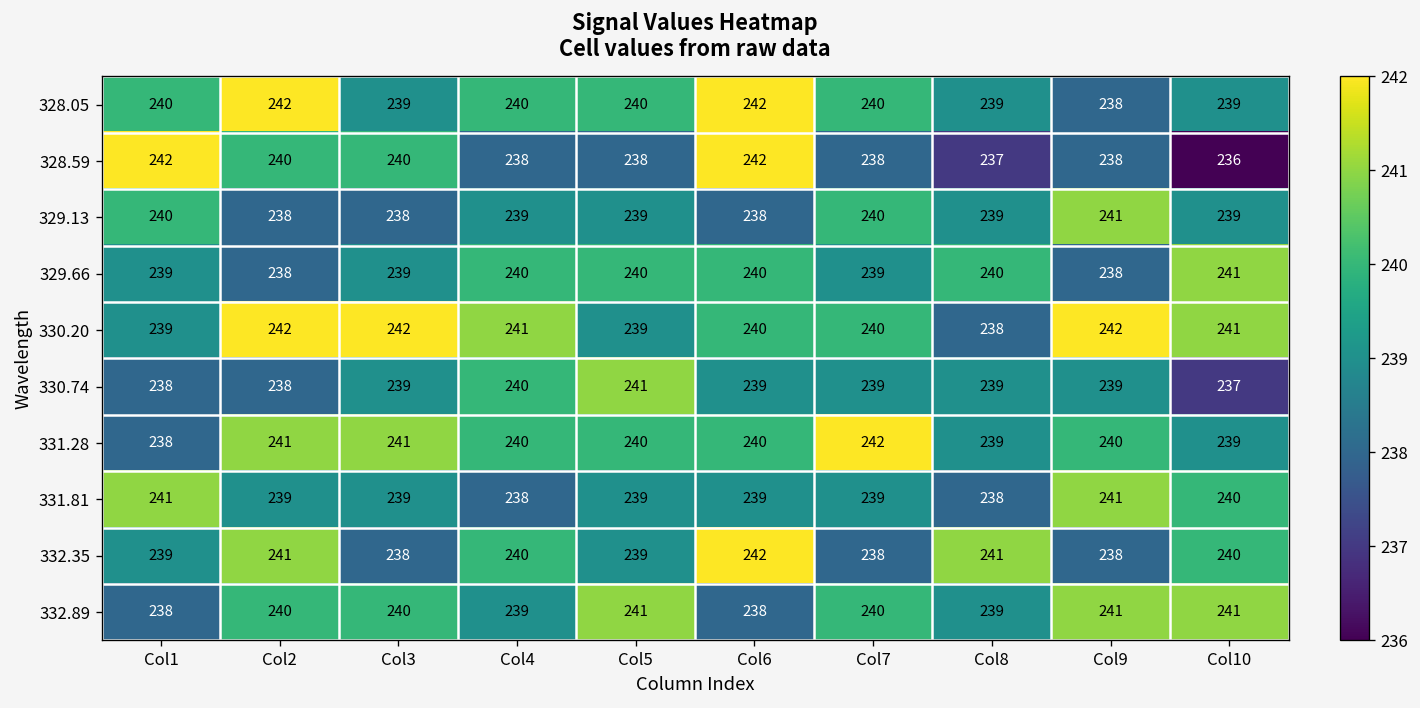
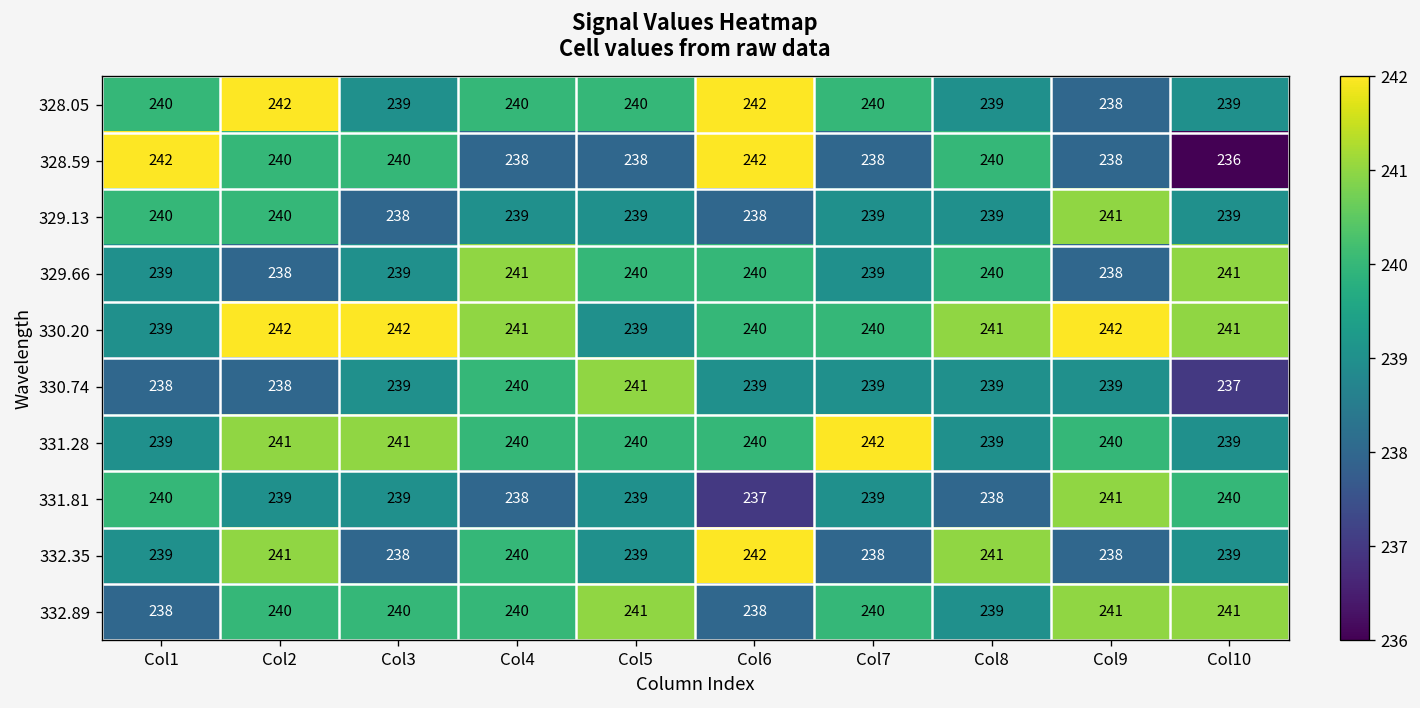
328.59, Col8: 237 -> 240
329.13, Col2: 238 -> 240
329.13, Col7: 240 -> 239
329.66, Col4: 240 -> 241
330.20, Col8: 238 -> 241
331.28, Col1: 238 -> 239
331.81, Col1: 241 -> 240
331.81, Col6: 239 -> 237
332.35, Col10: 240 -> 239
332.89, Col4: 239 -> 240
